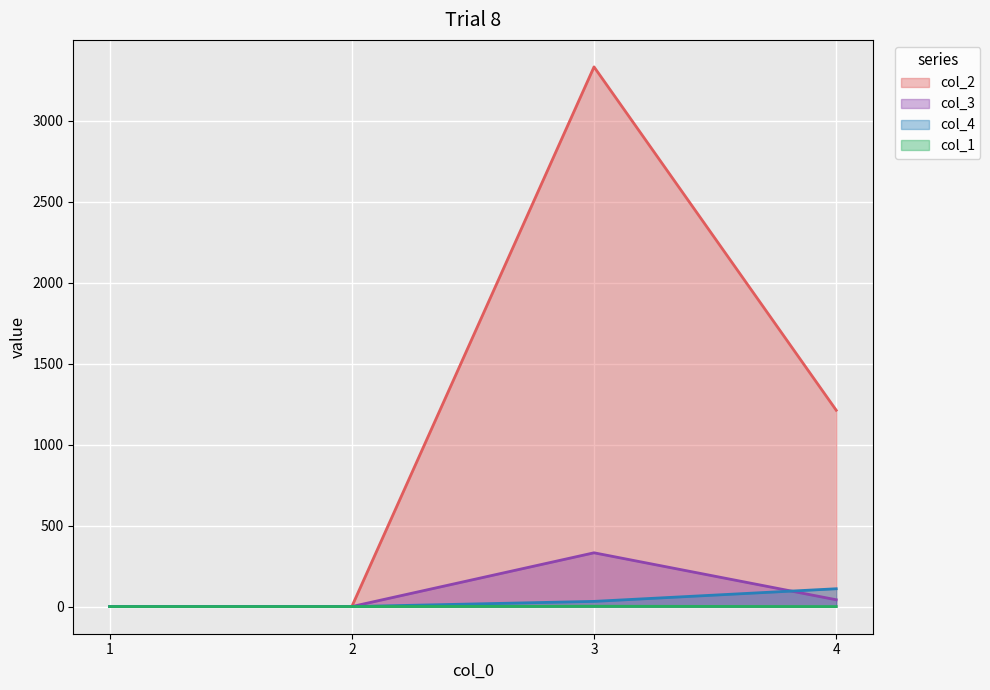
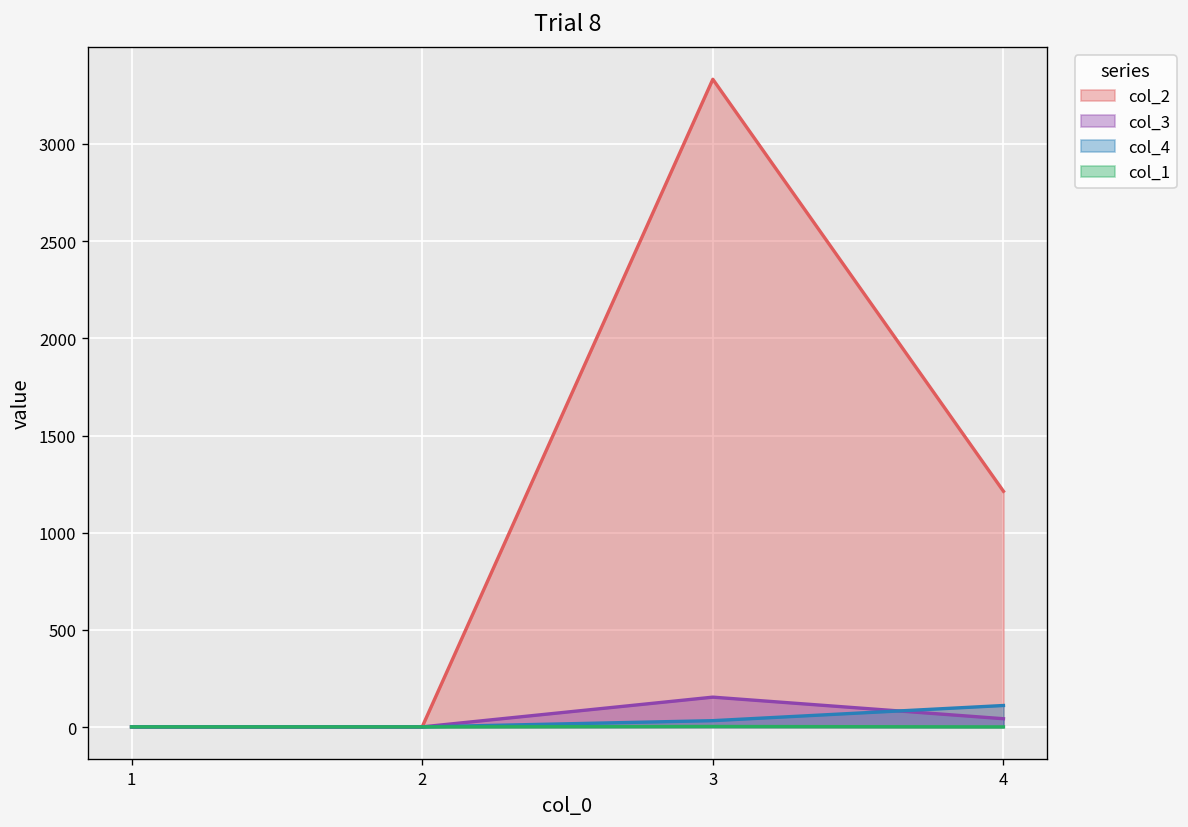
col_3, 3: 330 -> 150
